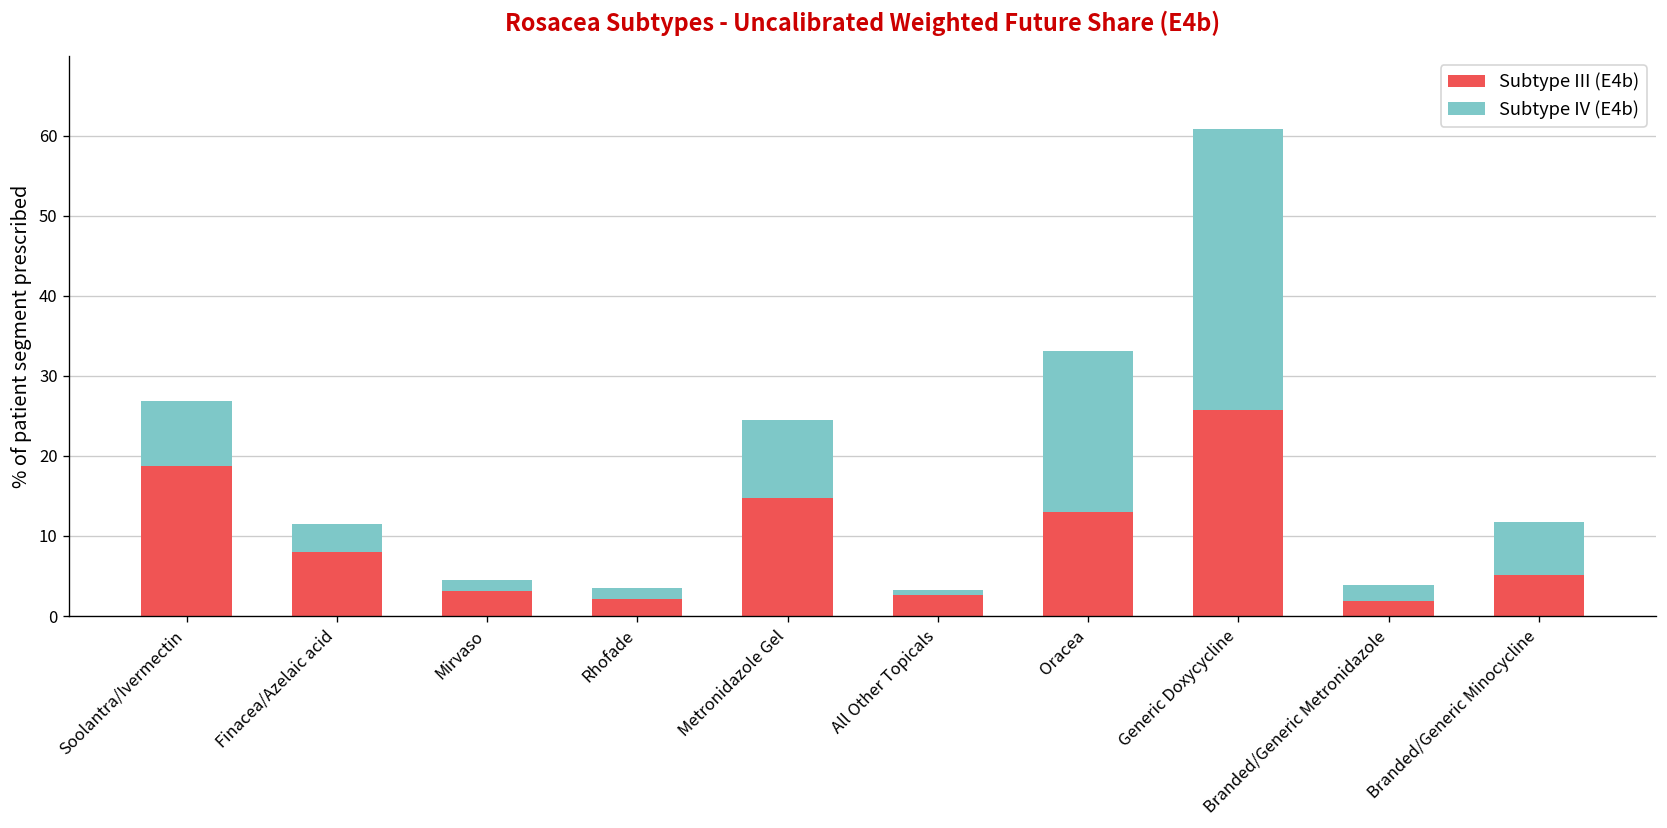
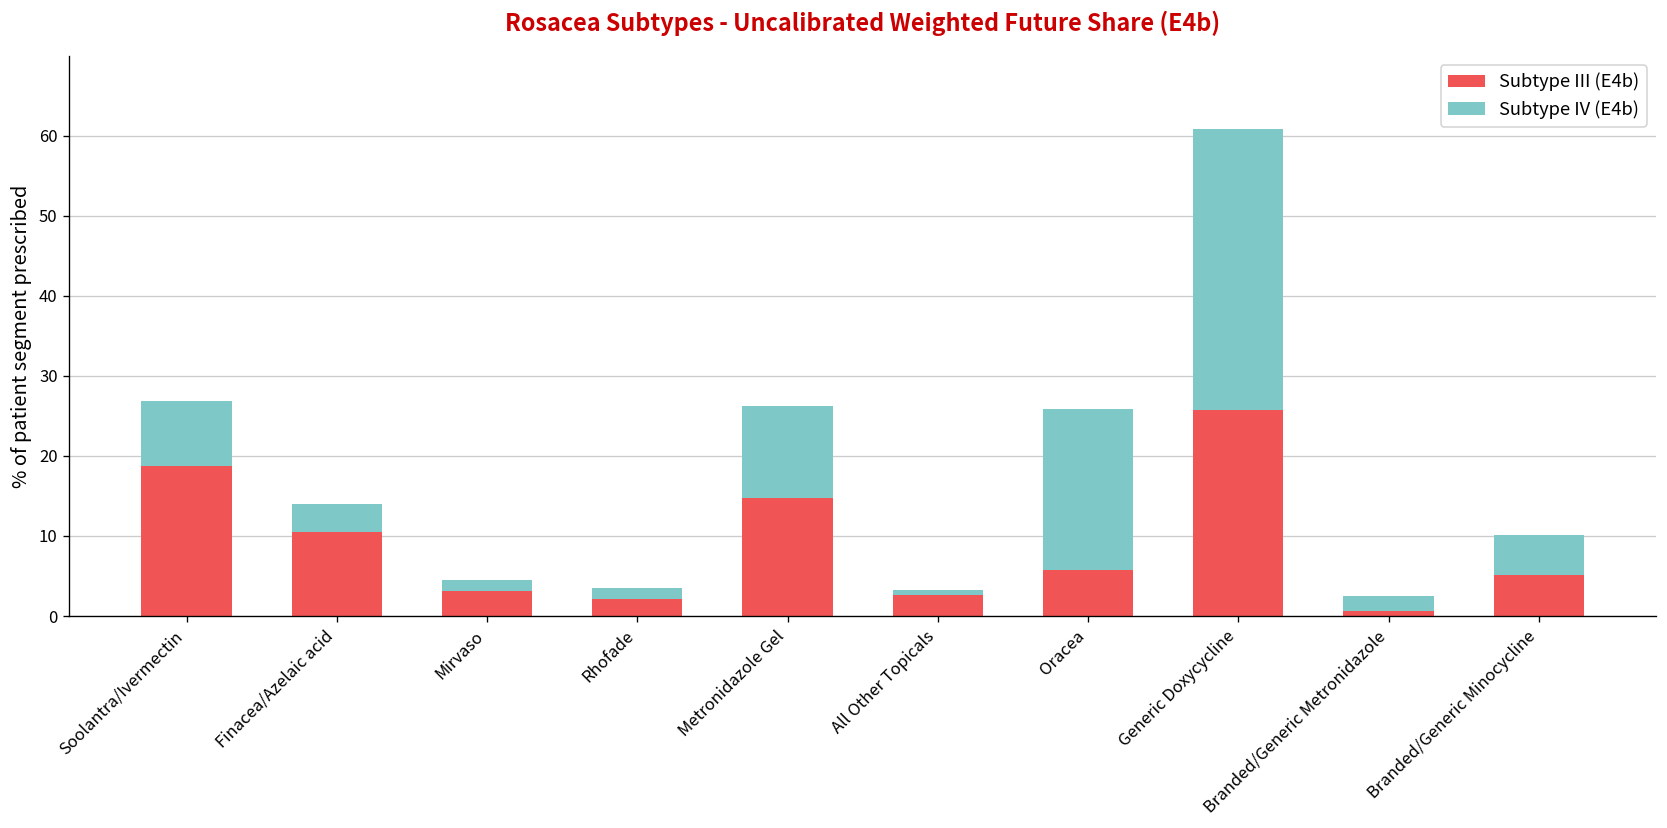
Subtype III (E4b), Finacea/Azelaic acid: 8 -> 10
Subtype IV (E4b), Metronidazole Gel: 10 -> 12
Subtype III (E4b), Oracea: 13 -> 6
Subtype III (E4b), Branded/Generic Metronidazole: 2 -> 1
Subtype IV (E4b), Branded/Generic Minocycline: 7 -> 5
